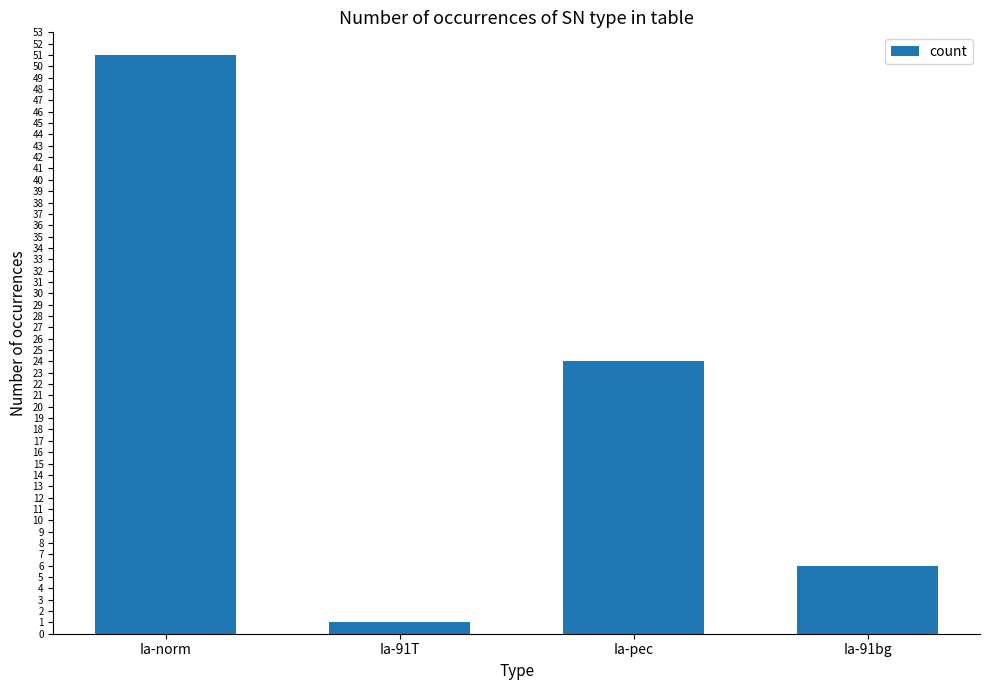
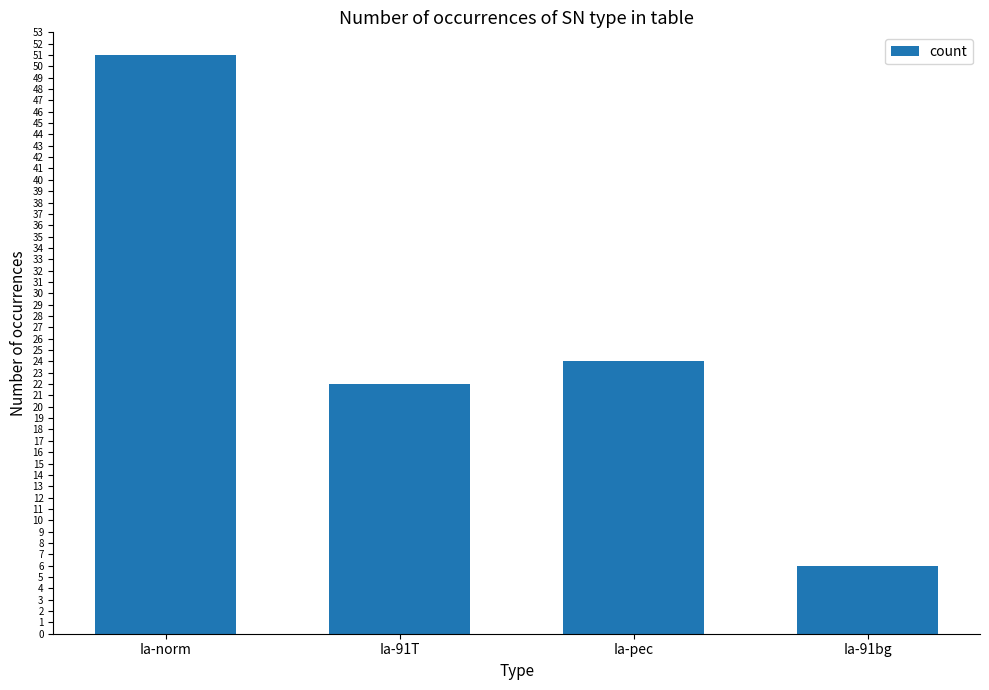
Ia-91T: 1 -> 22
